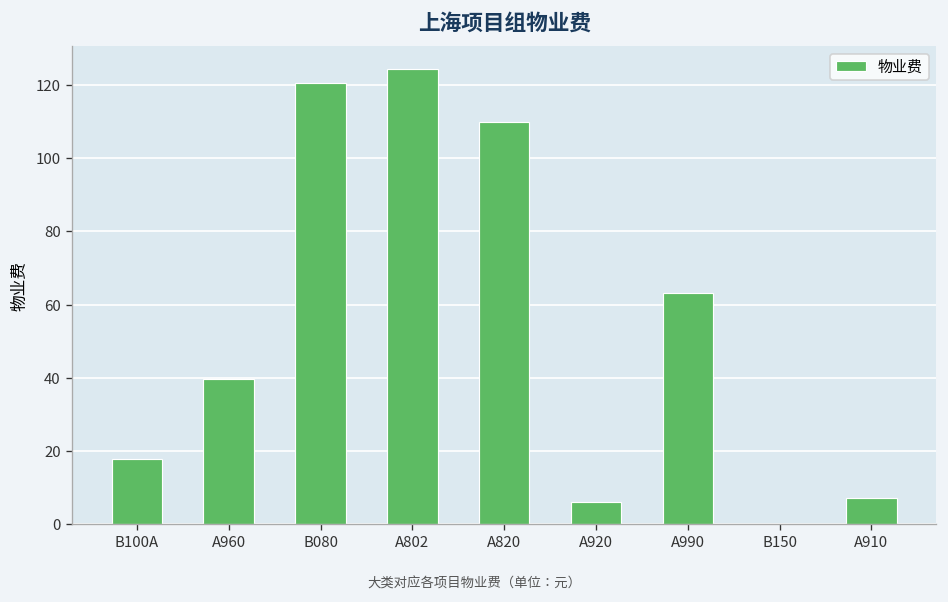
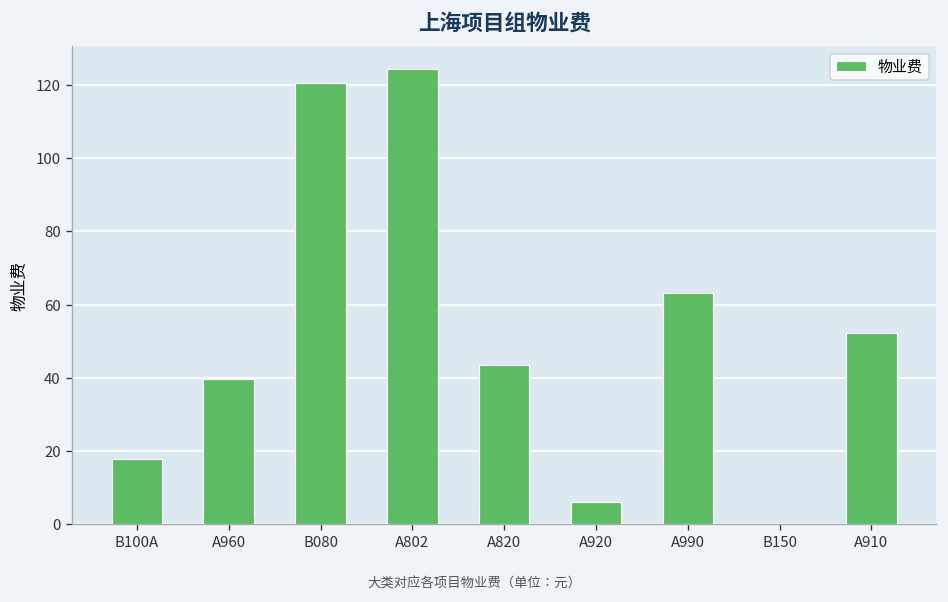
A820: 110 -> 44
A910: 7 -> 52
